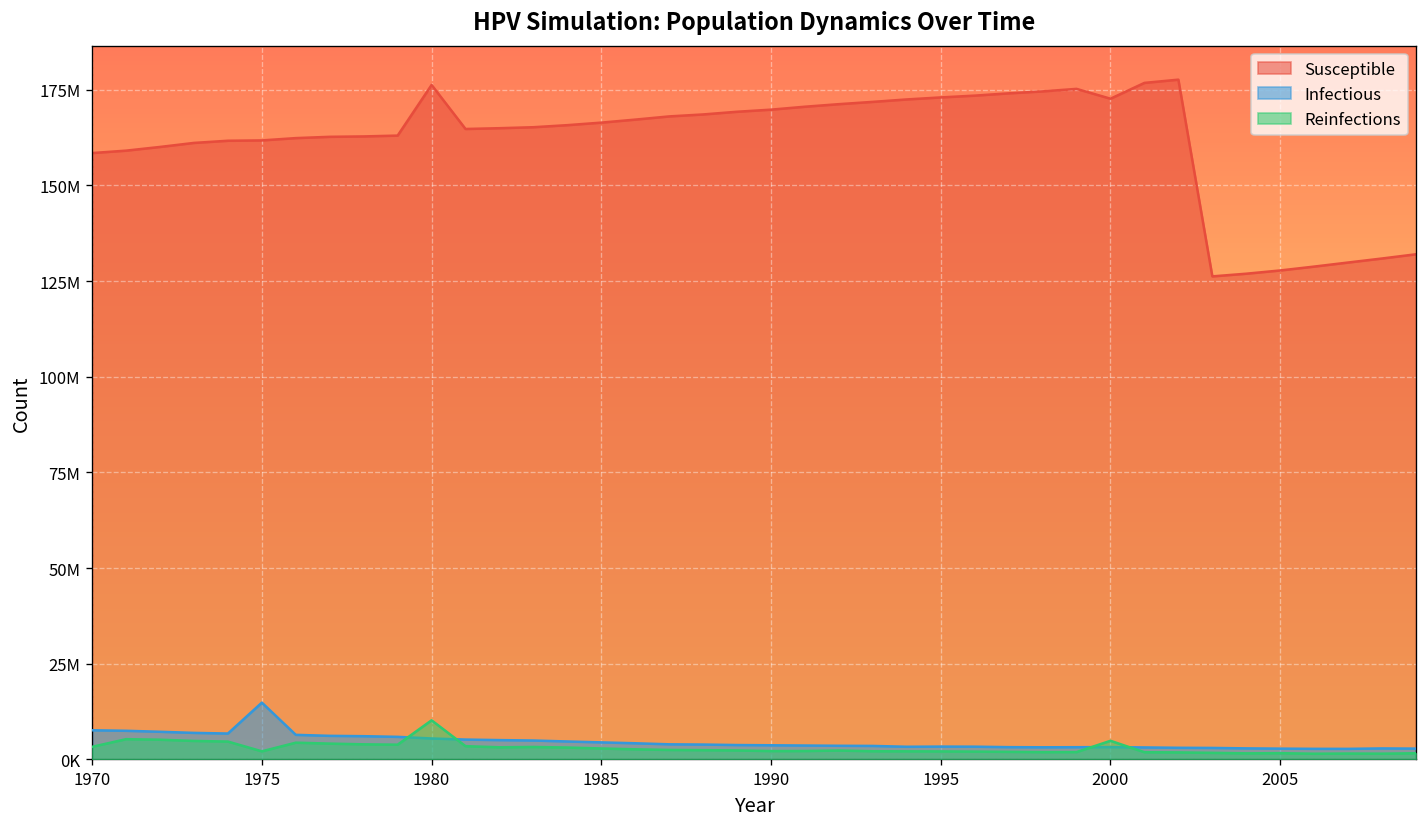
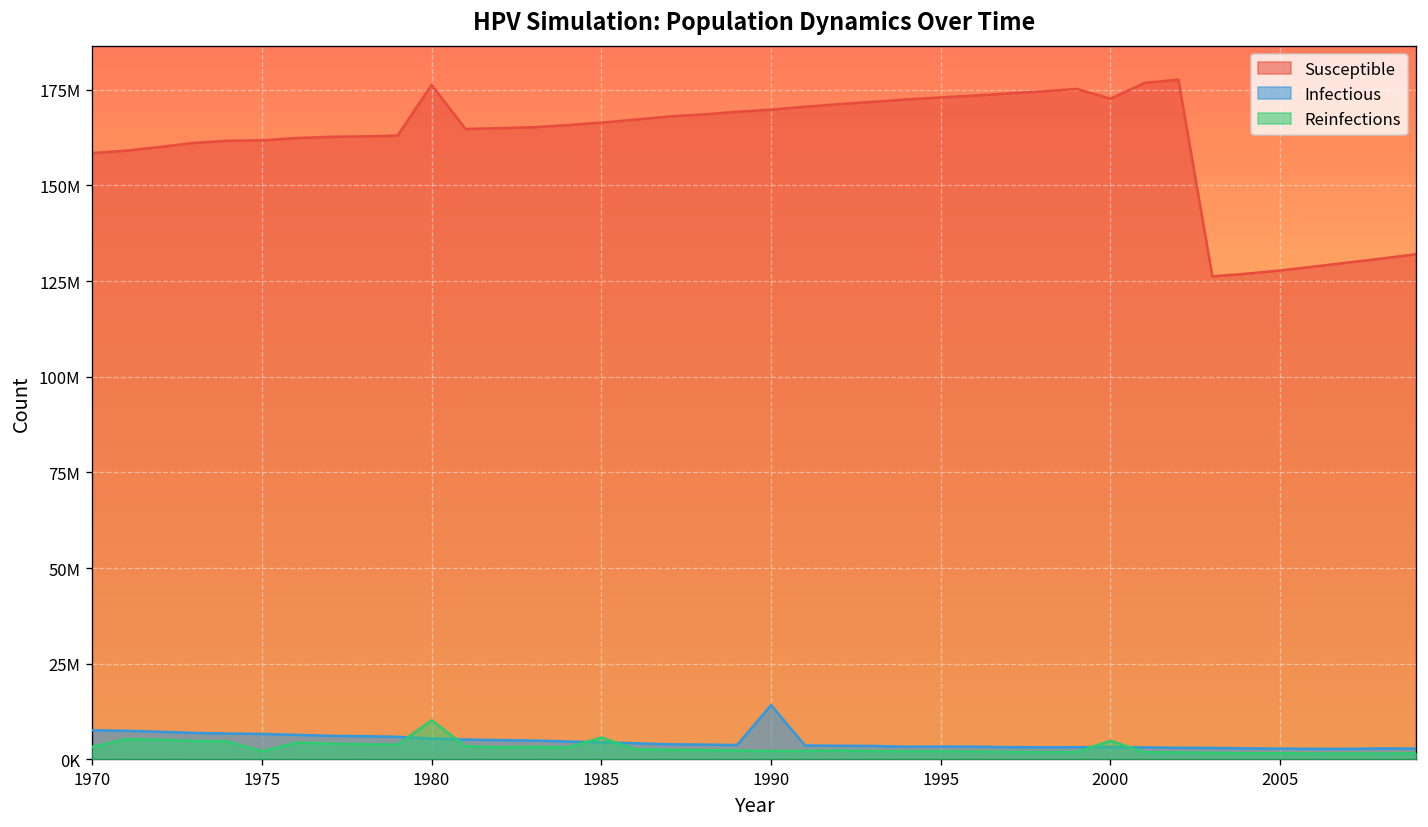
Infectious, 1975: 15000000 -> 7000000
Reinfections, 1985: 3000000 -> 6000000
Infectious, 1990: 4000000 -> 14000000
